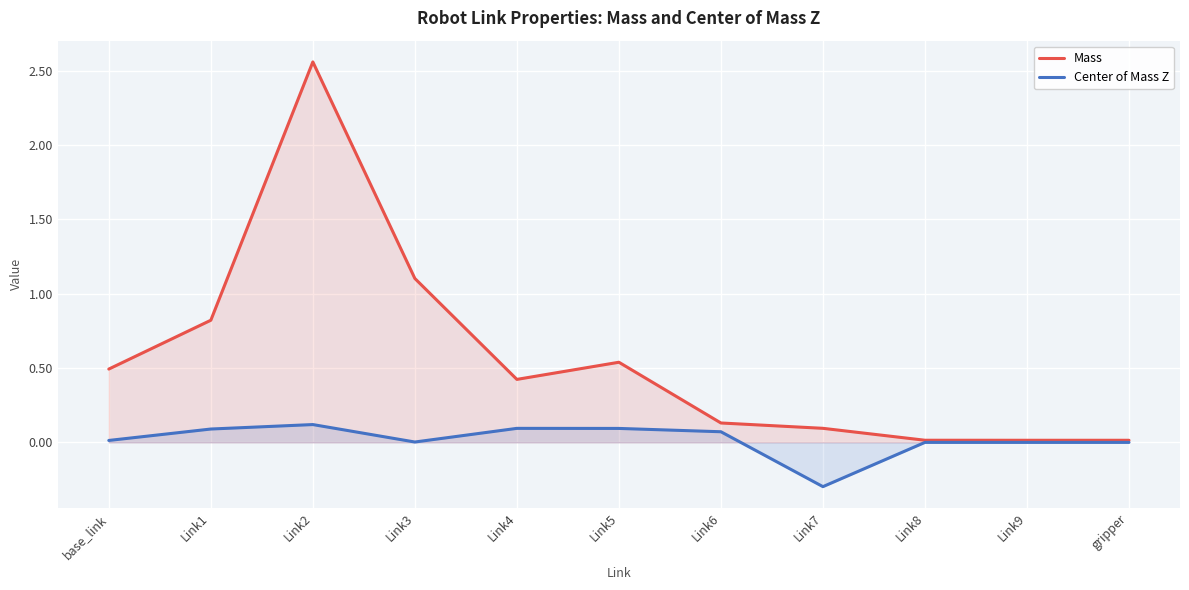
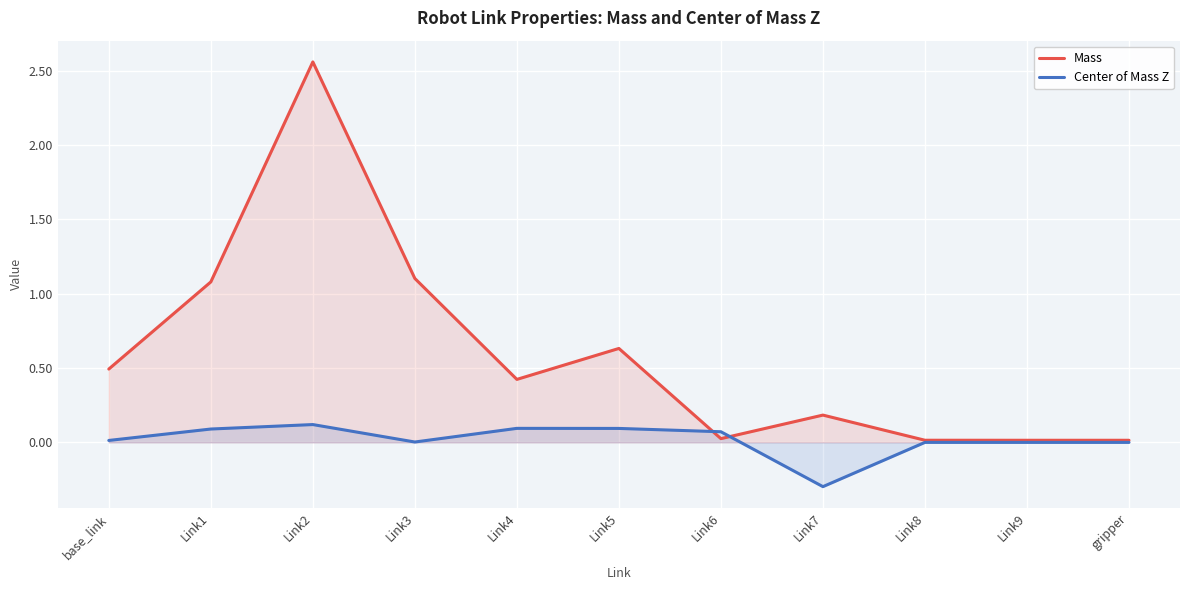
Mass, Link1: 0.82 -> 1.08
Mass, Link5: 0.54 -> 0.63
Mass, Link6: 0.13 -> 0.03
Mass, Link7: 0.09 -> 0.18
